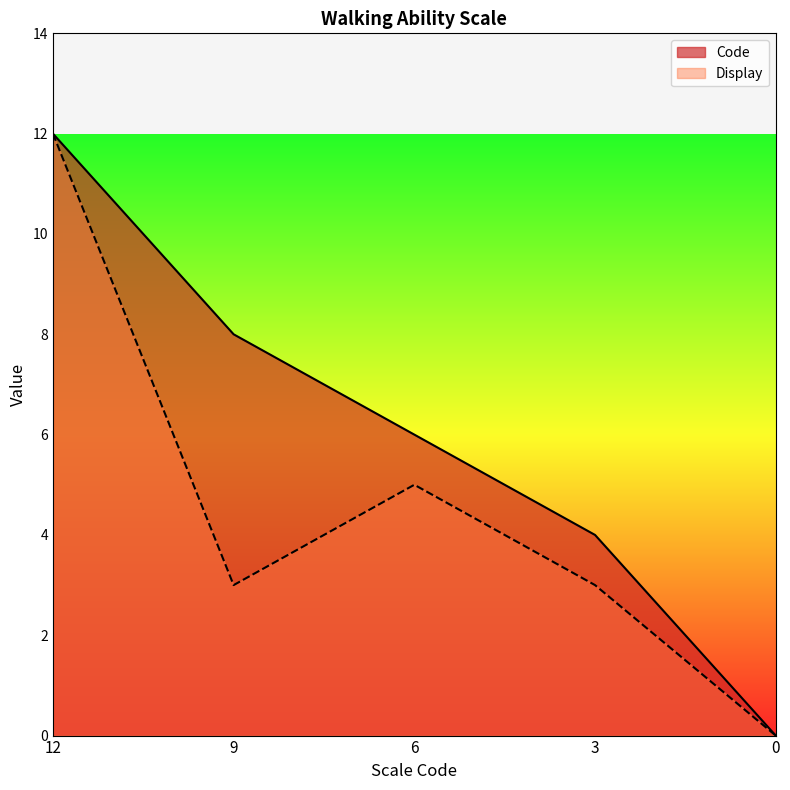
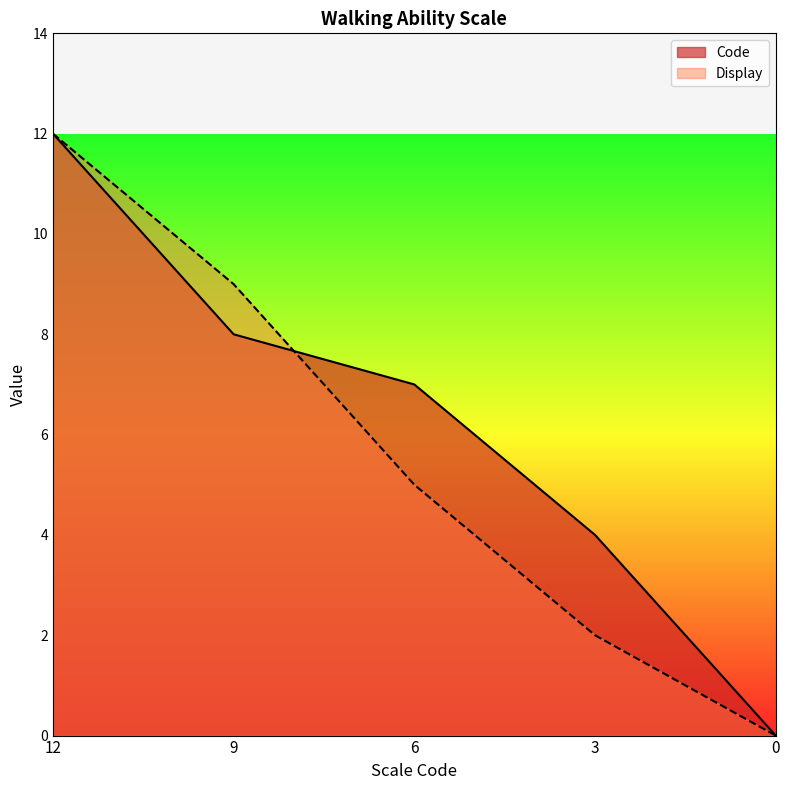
Display, 9: 3 -> 9
Code, 6: 6 -> 7
Display, 3: 3 -> 2
